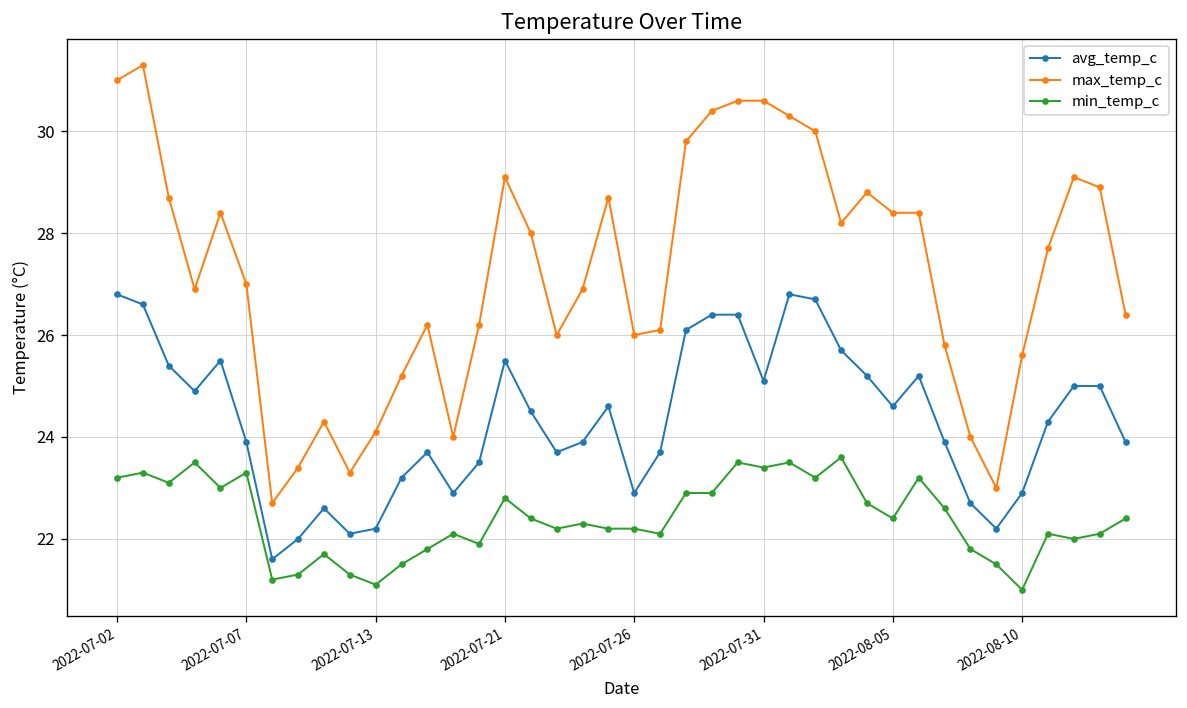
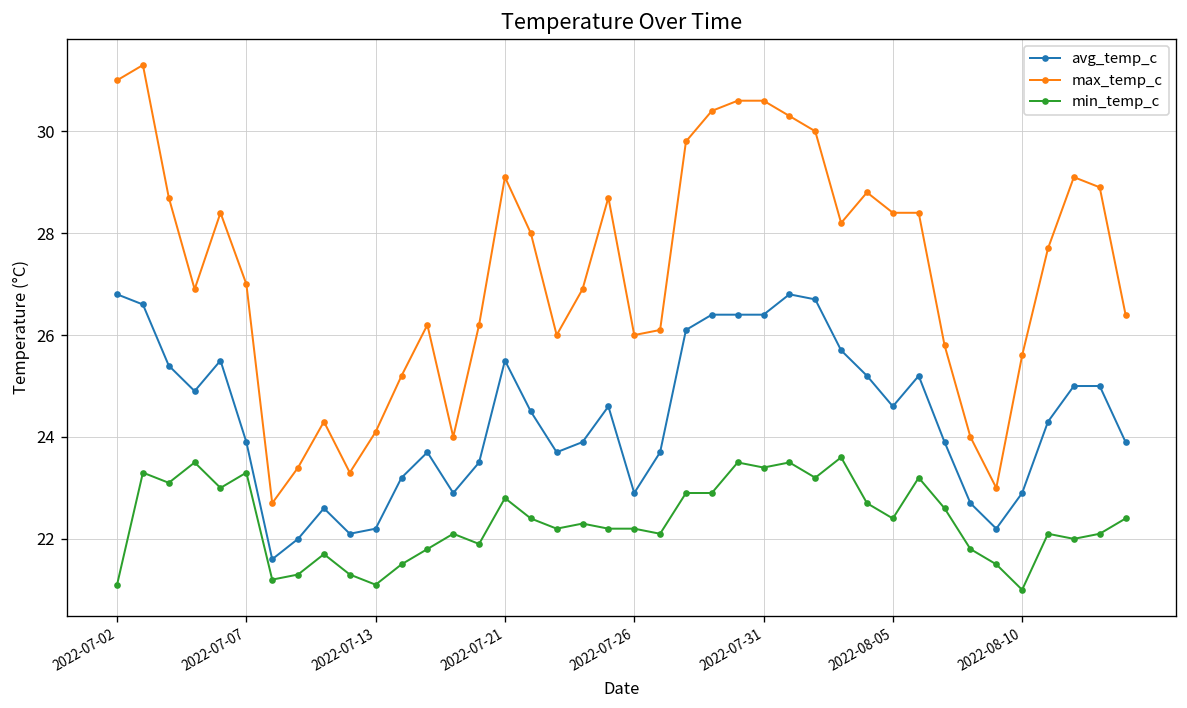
min_temp_c, 2022-07-02: 23.2 -> 21.1
avg_temp_c, 2022-07-31: 25.1 -> 26.4
